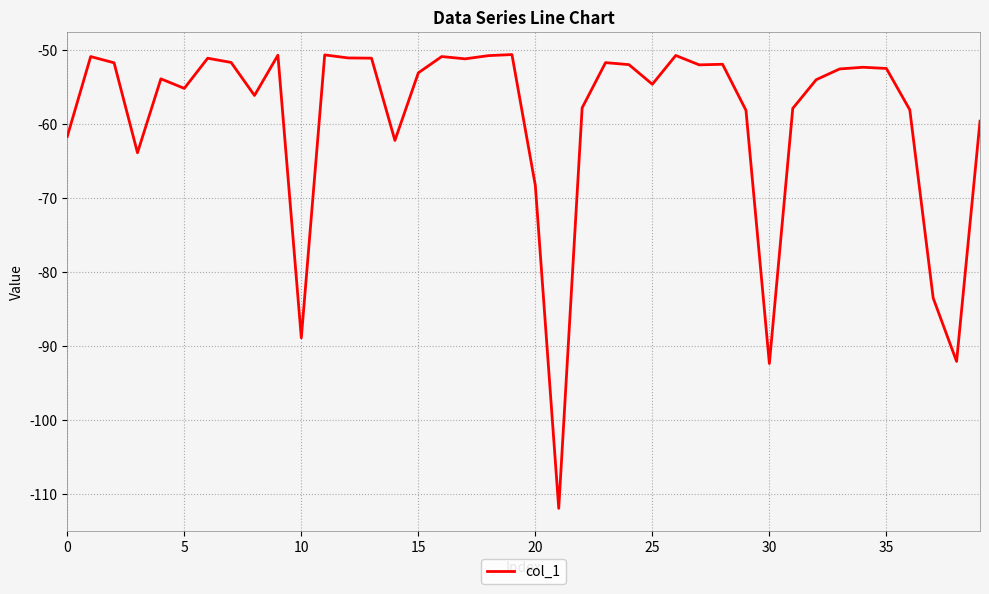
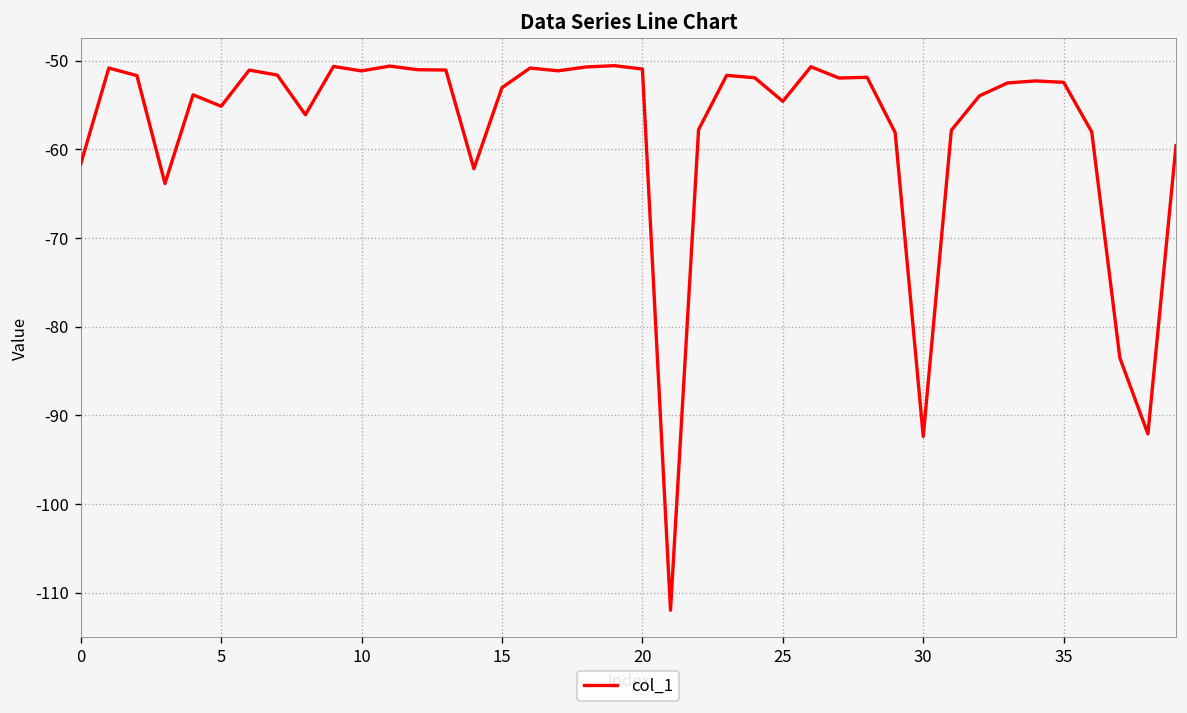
10: -89 -> -51
20: -68 -> -51
